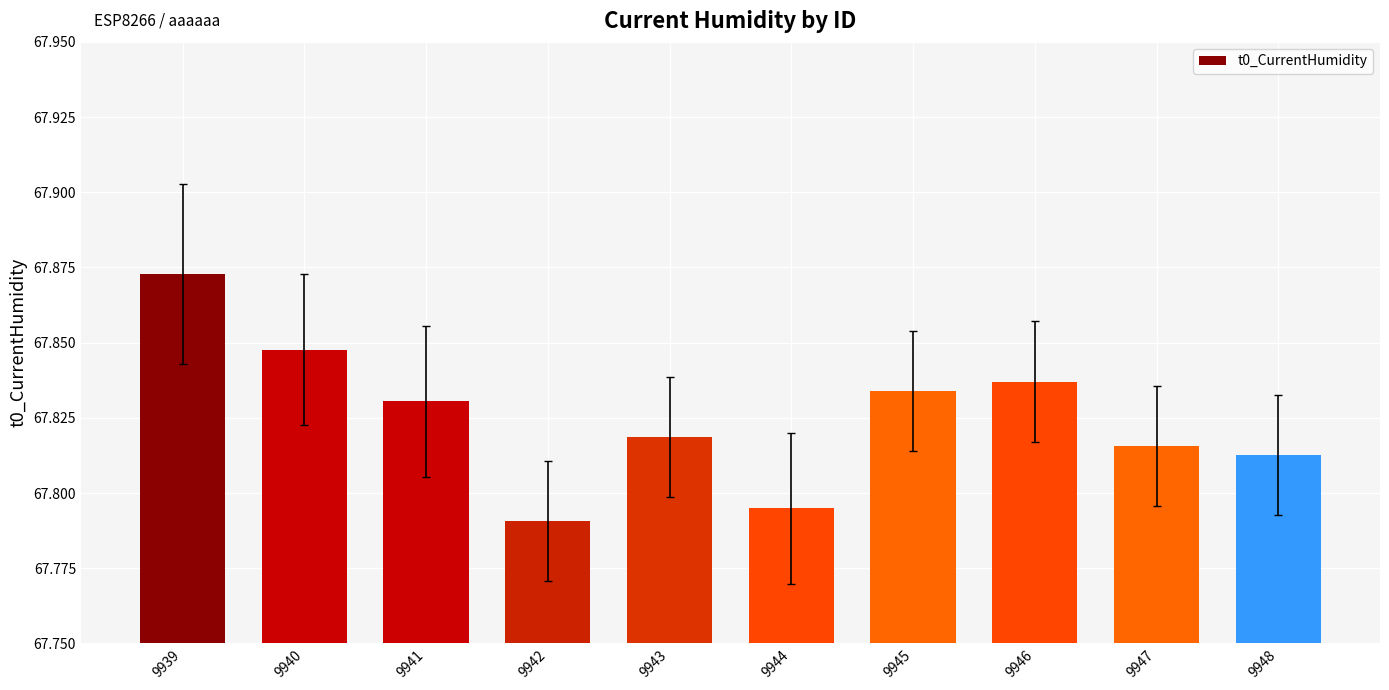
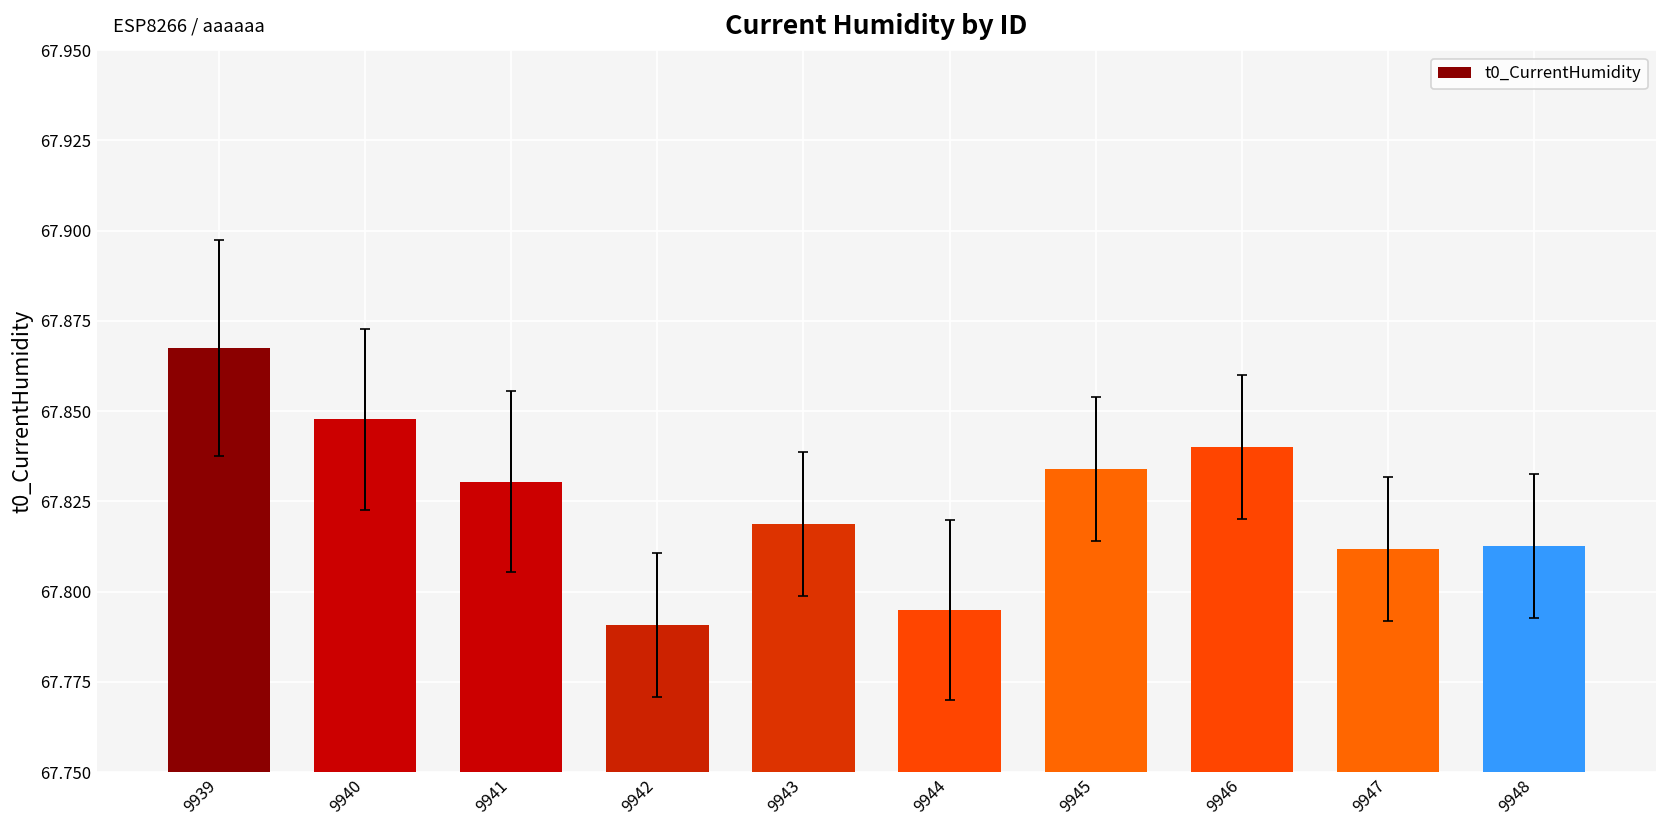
t0_CurrentHumidity, 9939: 67.873 -> 67.868
t0_CurrentHumidity, 9946: 67.837 -> 67.840
t0_CurrentHumidity, 9947: 67.816 -> 67.812
